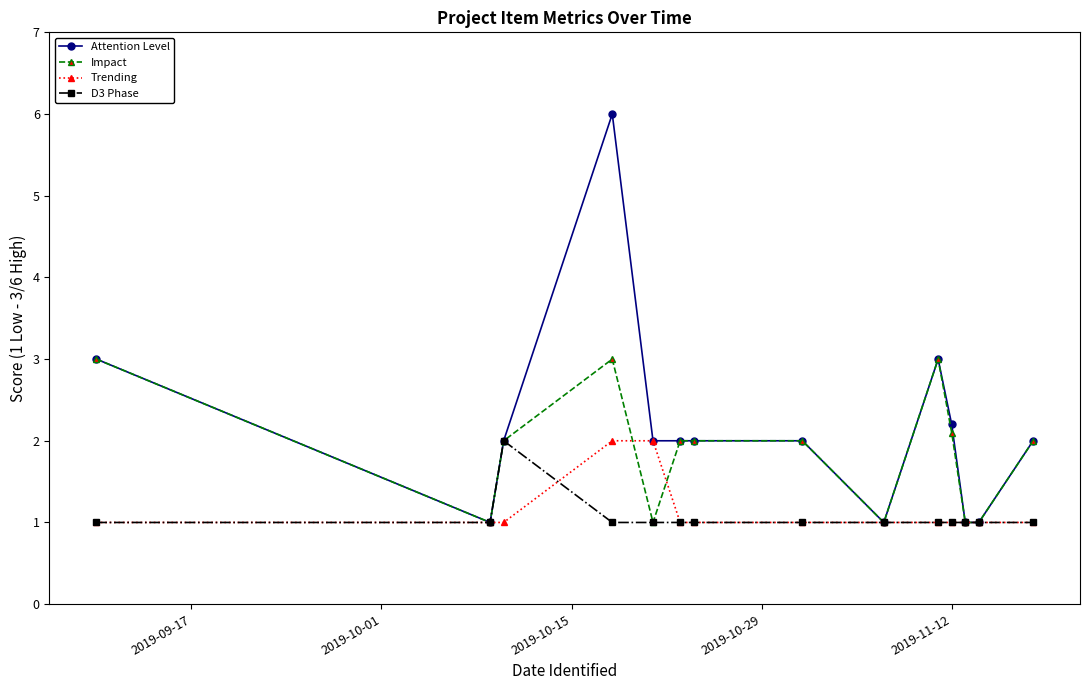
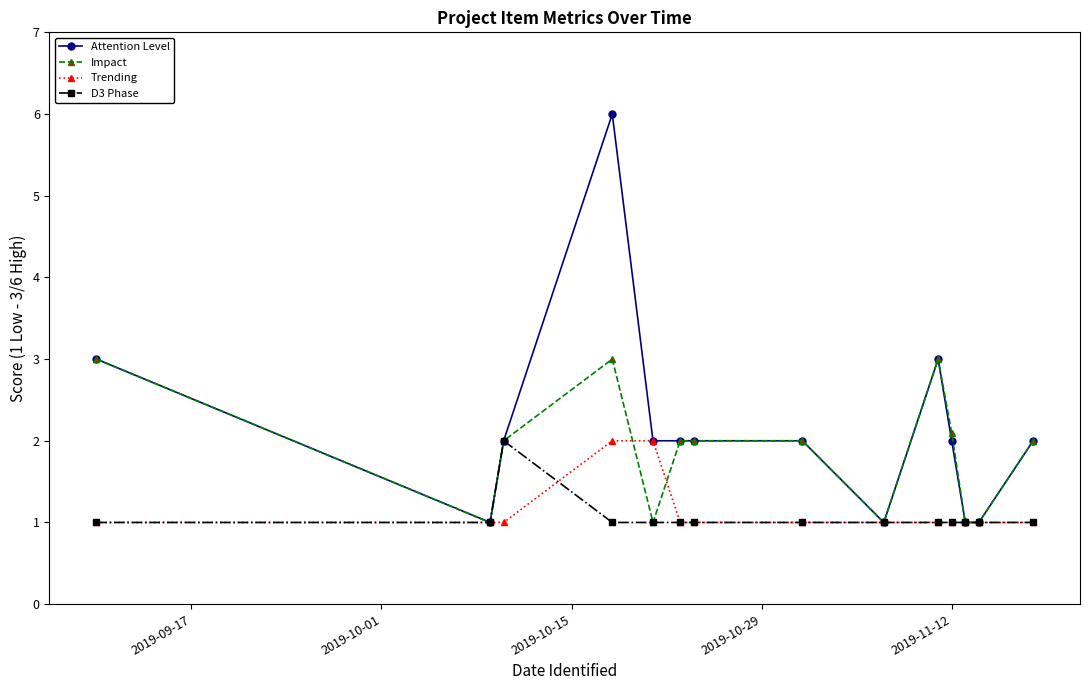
Attention Level, 2019-11-12: 2.2 -> 2.0
